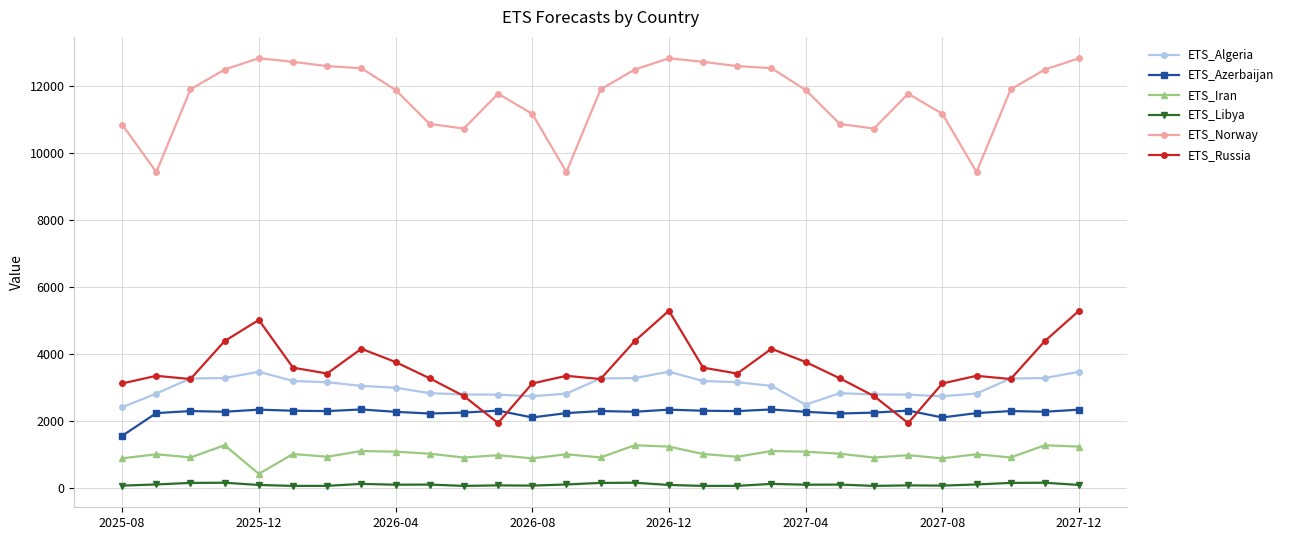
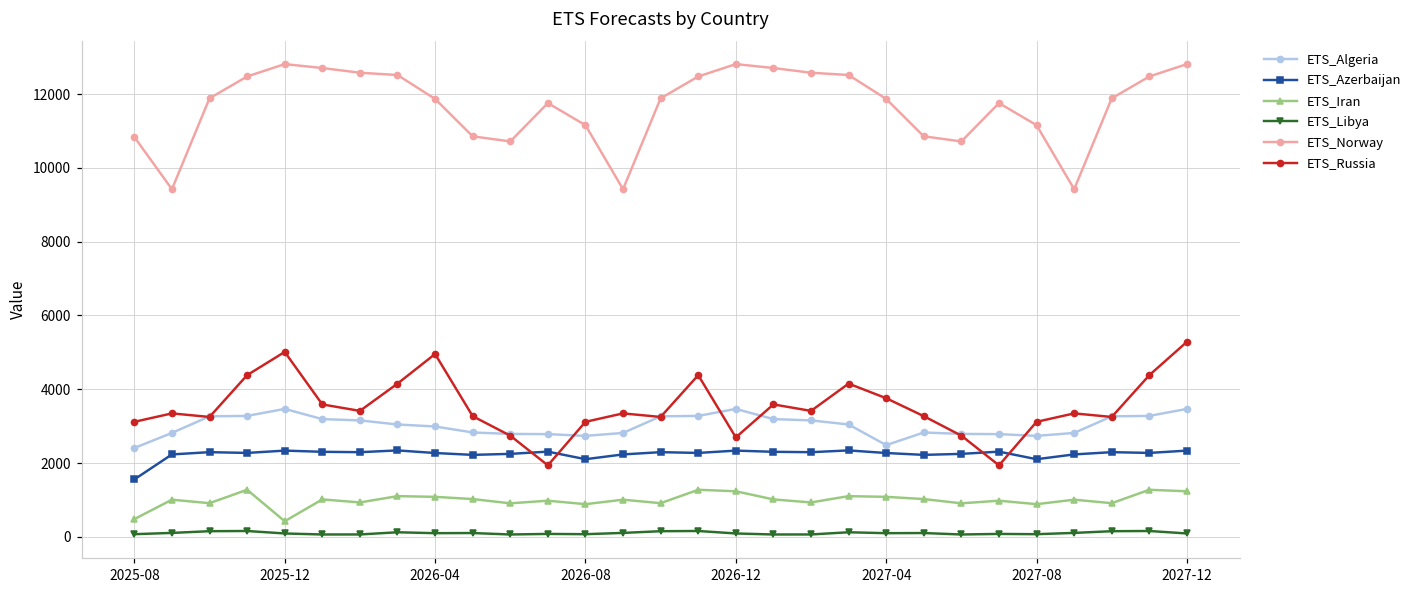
ETS_Iran, 2025-08: 900 -> 500
ETS_Russia, 2026-04: 3800 -> 5000
ETS_Russia, 2026-12: 5300 -> 2700
